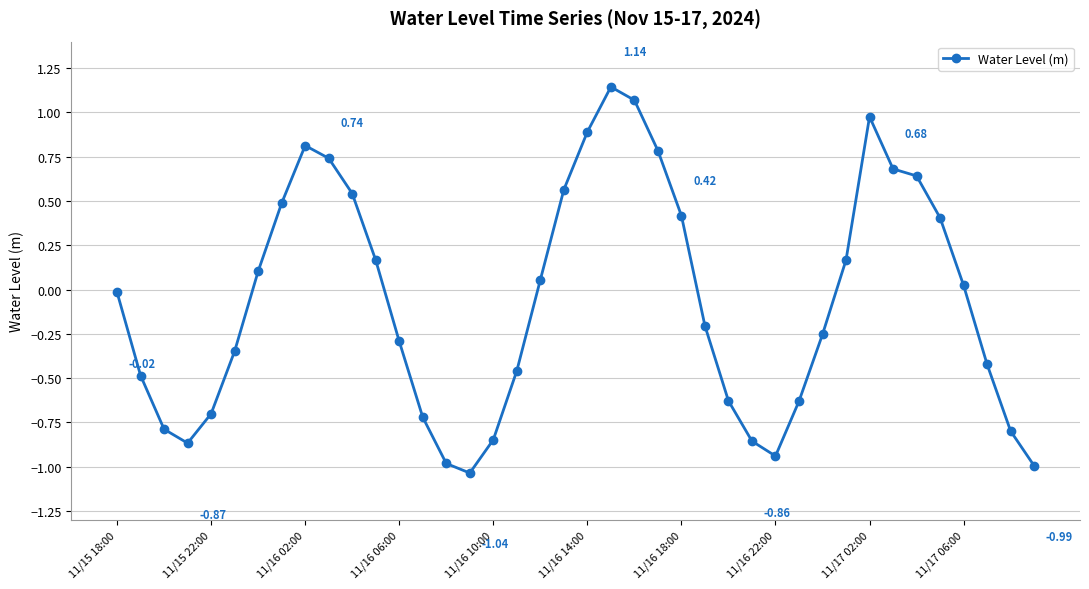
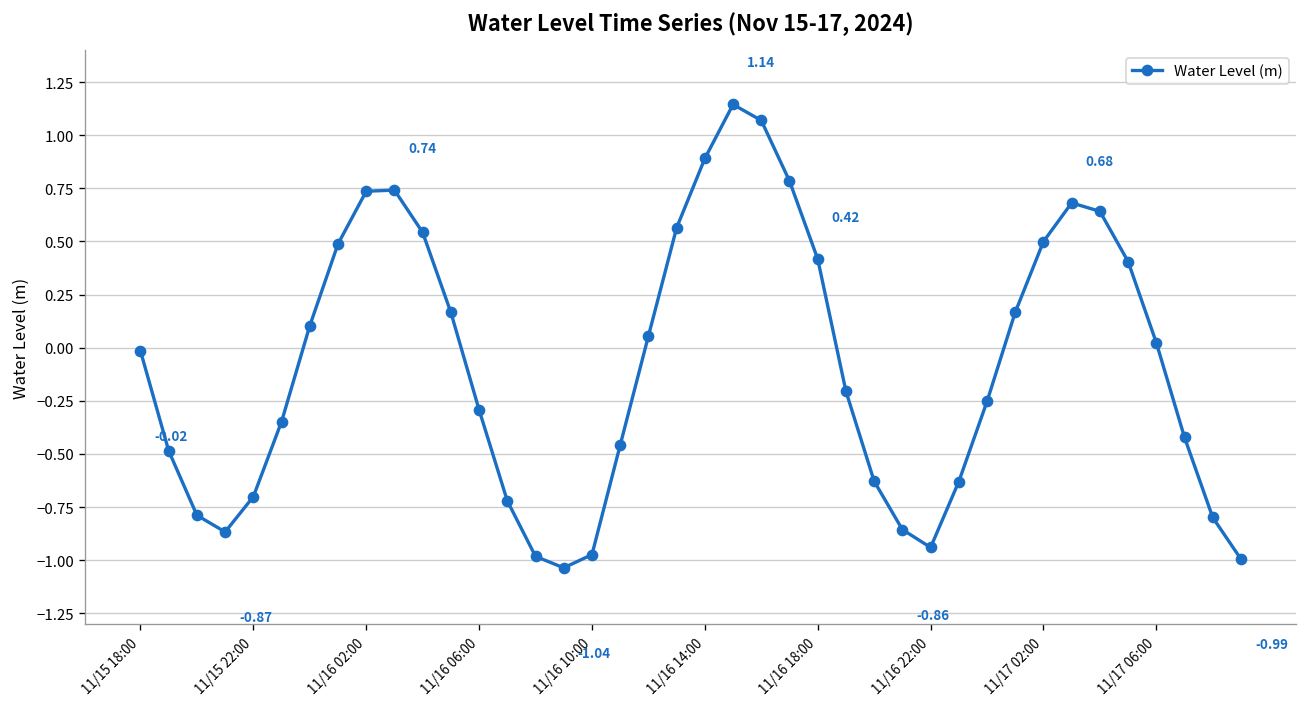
11/16 02:00: 0.81 -> 0.74
11/16 10:00: -0.85 -> -0.97
11/17 02:00: 0.98 -> 0.50
